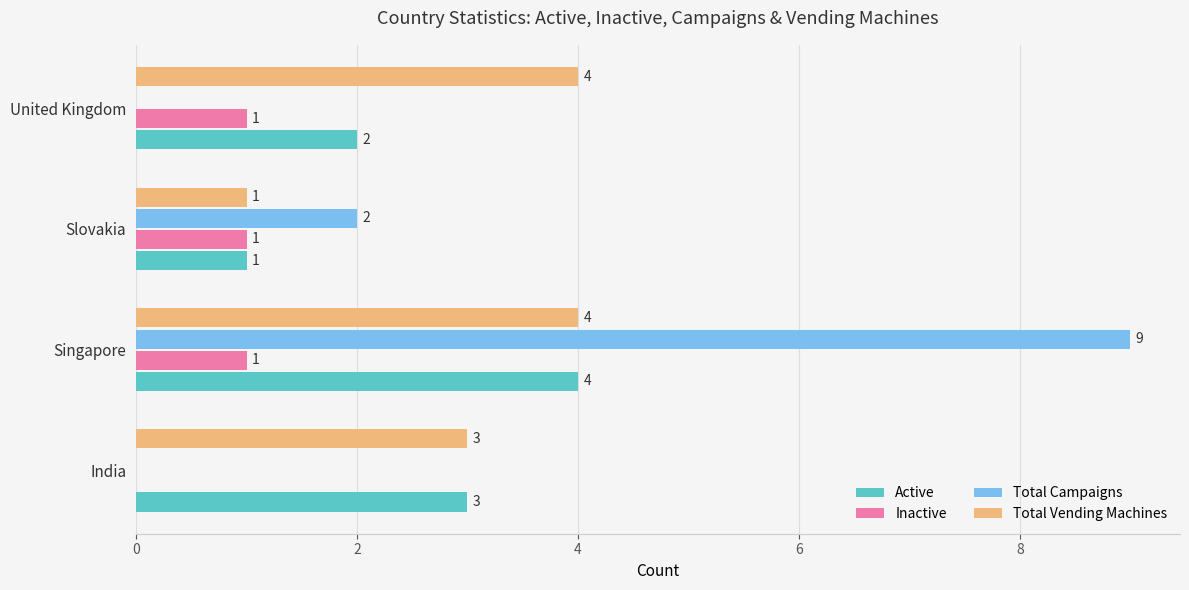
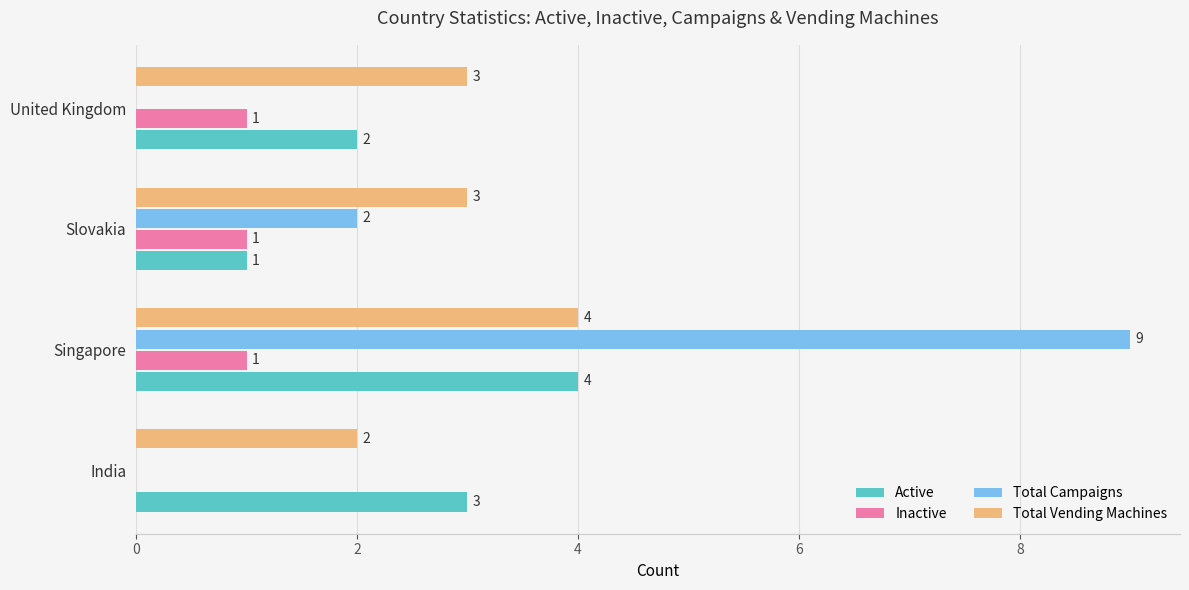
Total Vending Machines, United Kingdom: 4 -> 3
Total Vending Machines, Slovakia: 1 -> 3
Total Vending Machines, India: 3 -> 2
